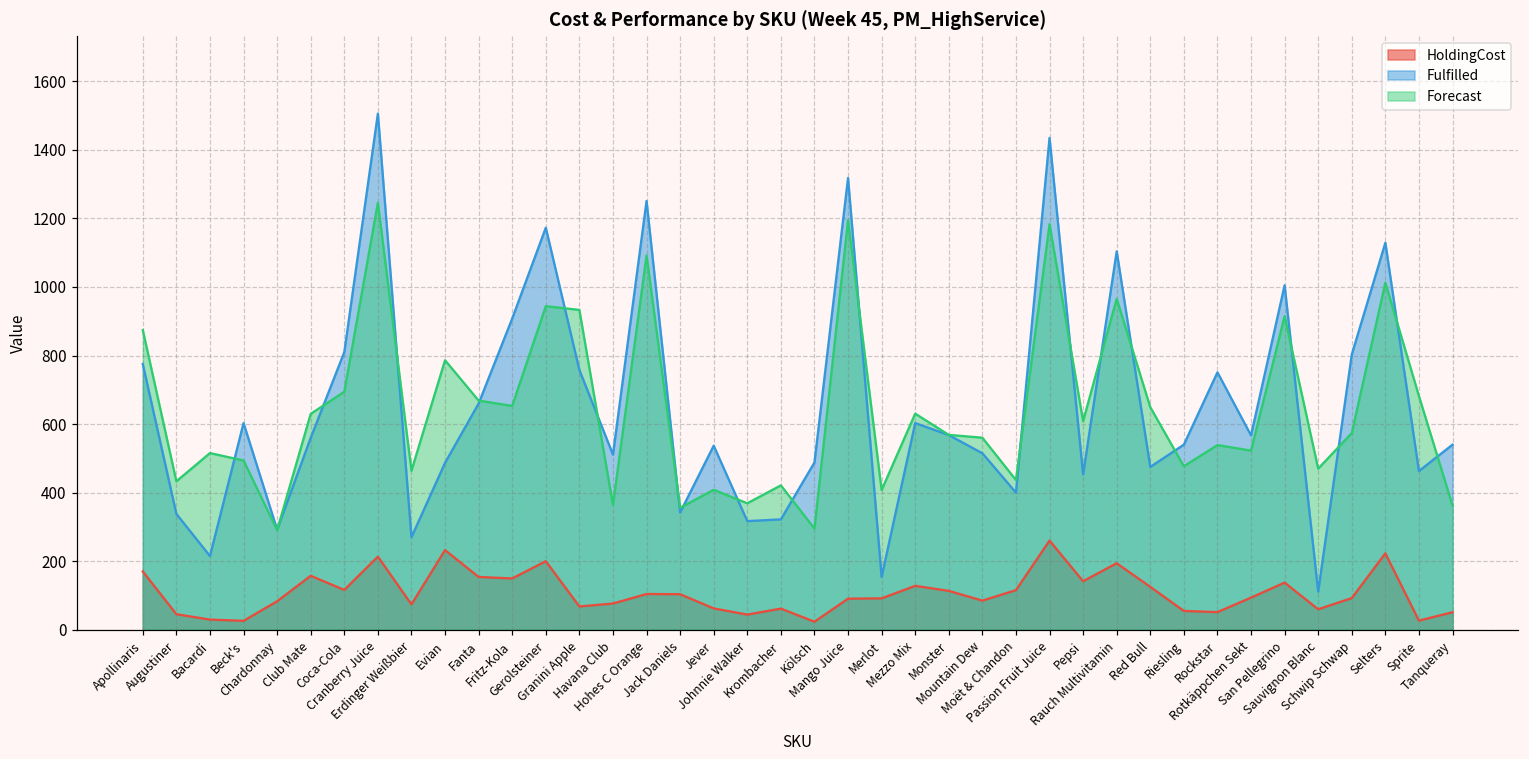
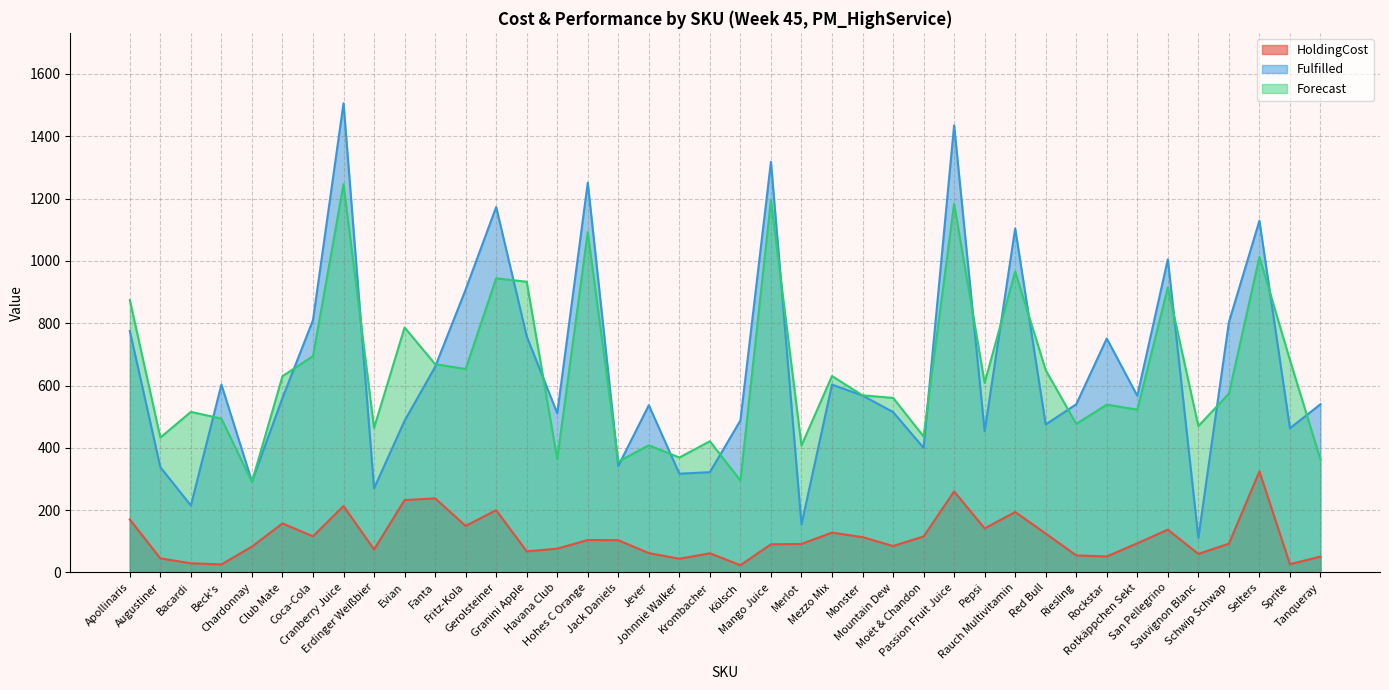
HoldingCost, Fanta: 150 -> 240
HoldingCost, Selters: 220 -> 320
